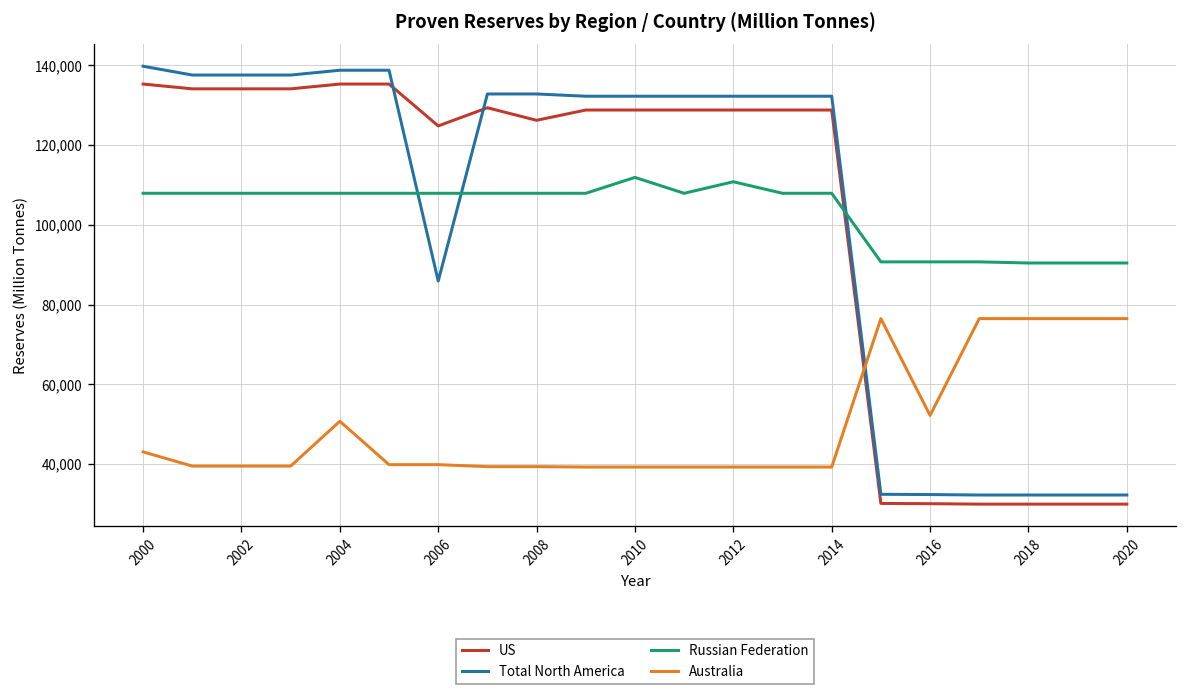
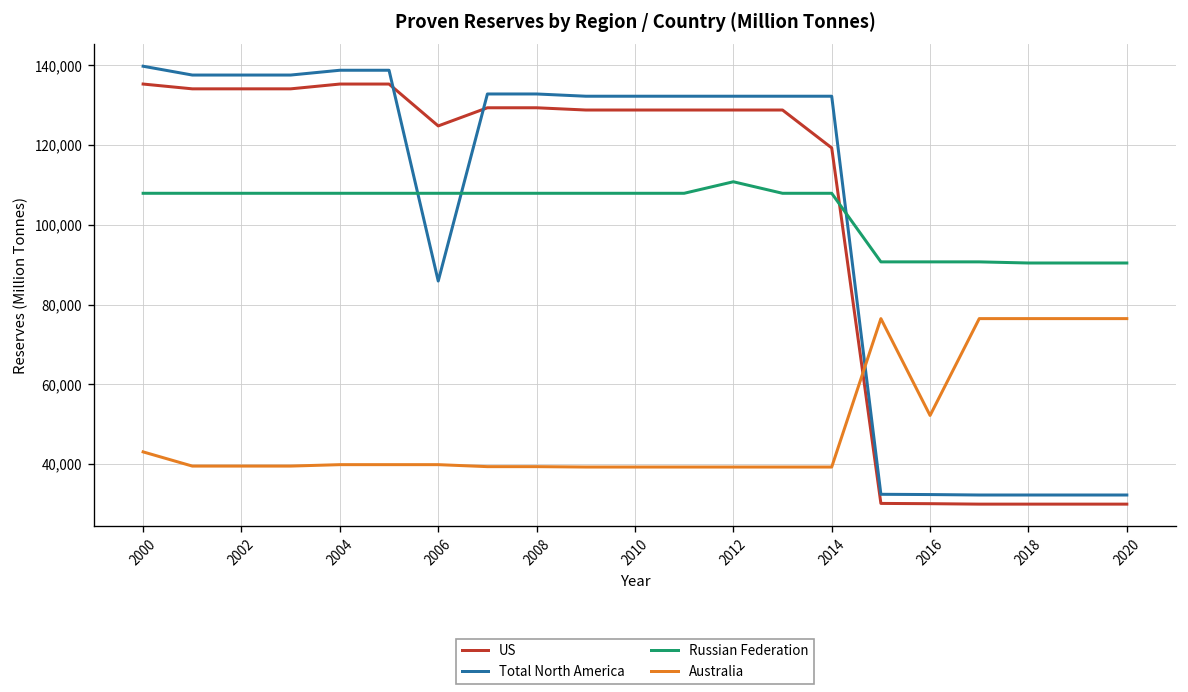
Australia, 2004: 51,000 -> 40,000
US, 2008: 126,000 -> 129,000
Russian Federation, 2010: 112,000 -> 108,000
US, 2014: 129,000 -> 119,000
